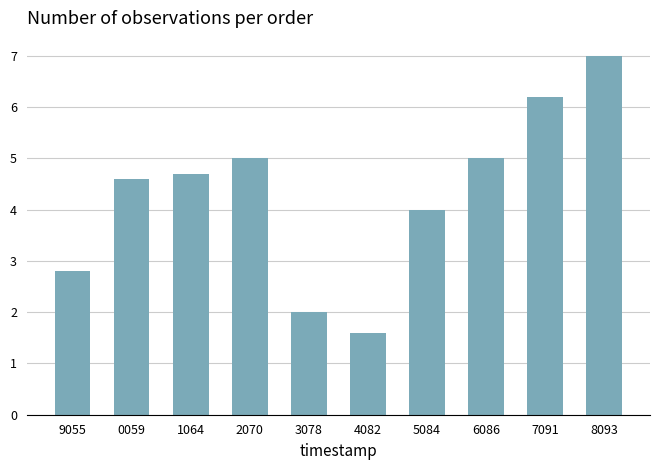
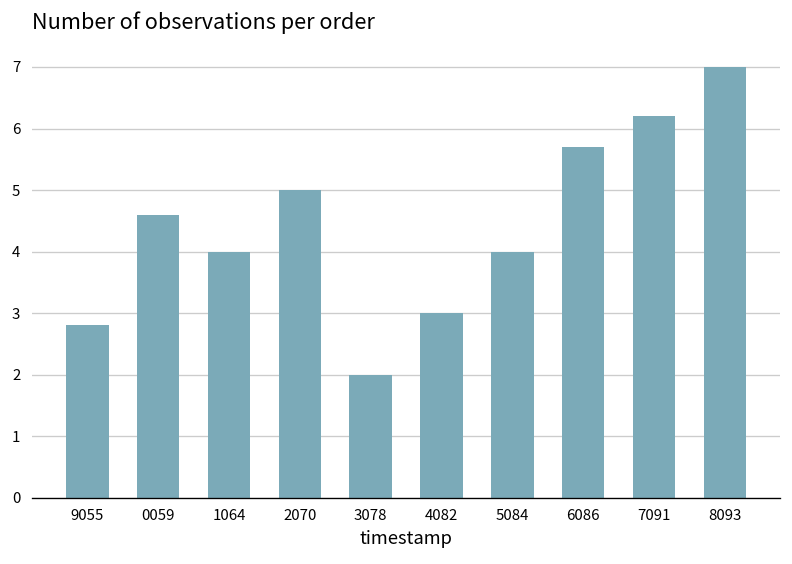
1064: 4.7 -> 4.0
4082: 1.6 -> 3.0
6086: 5.0 -> 5.7
